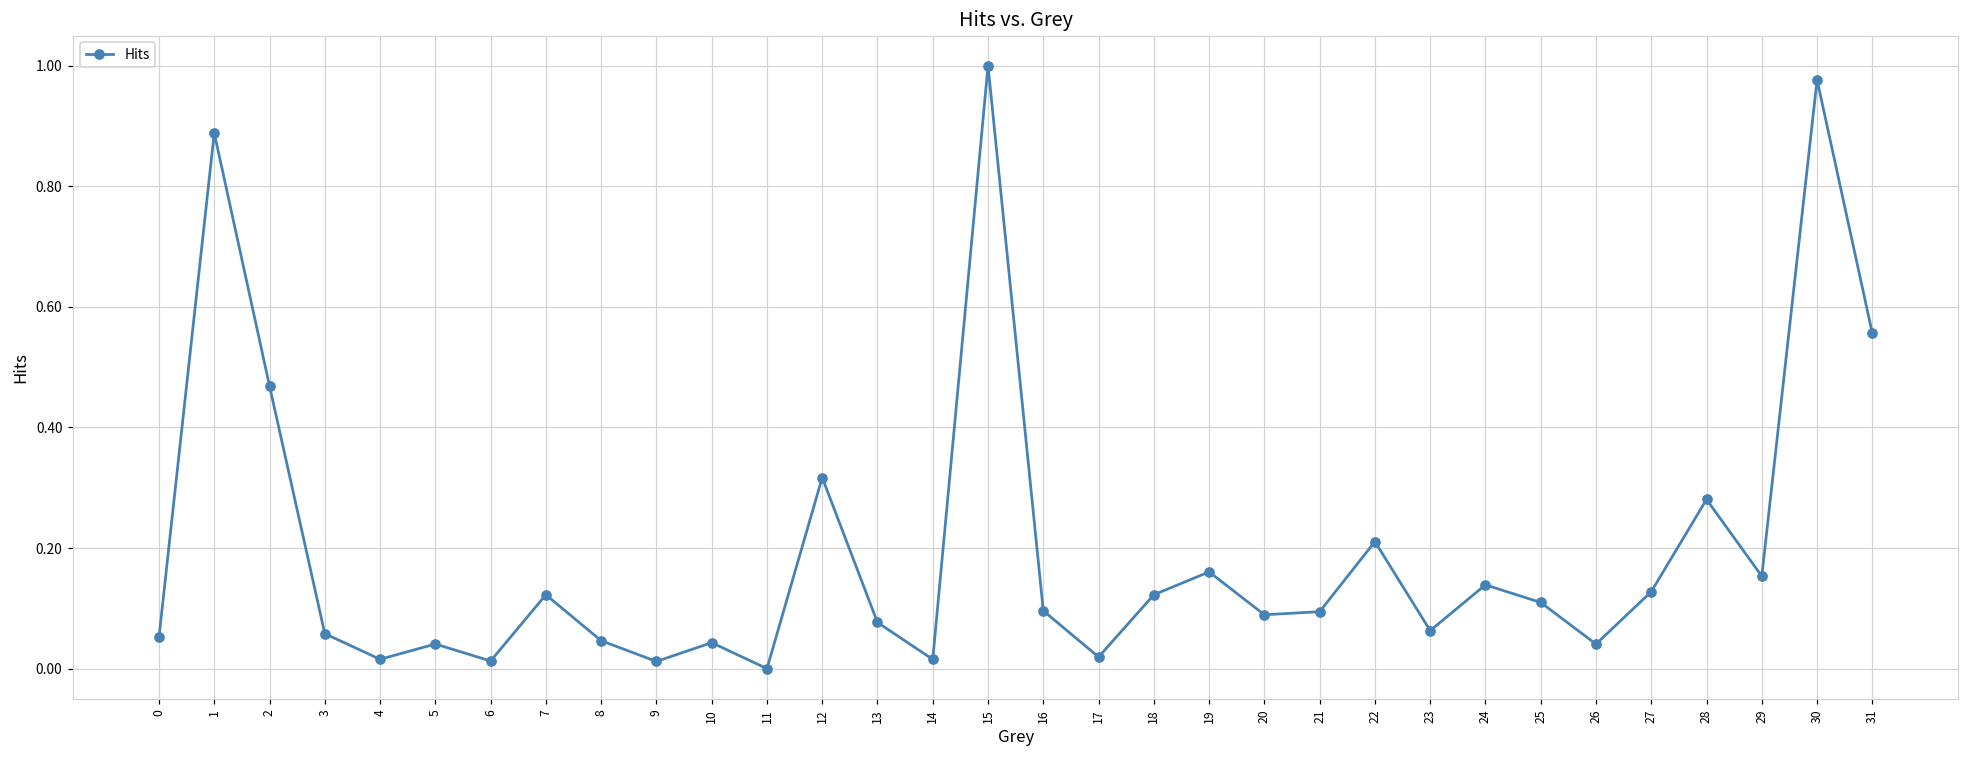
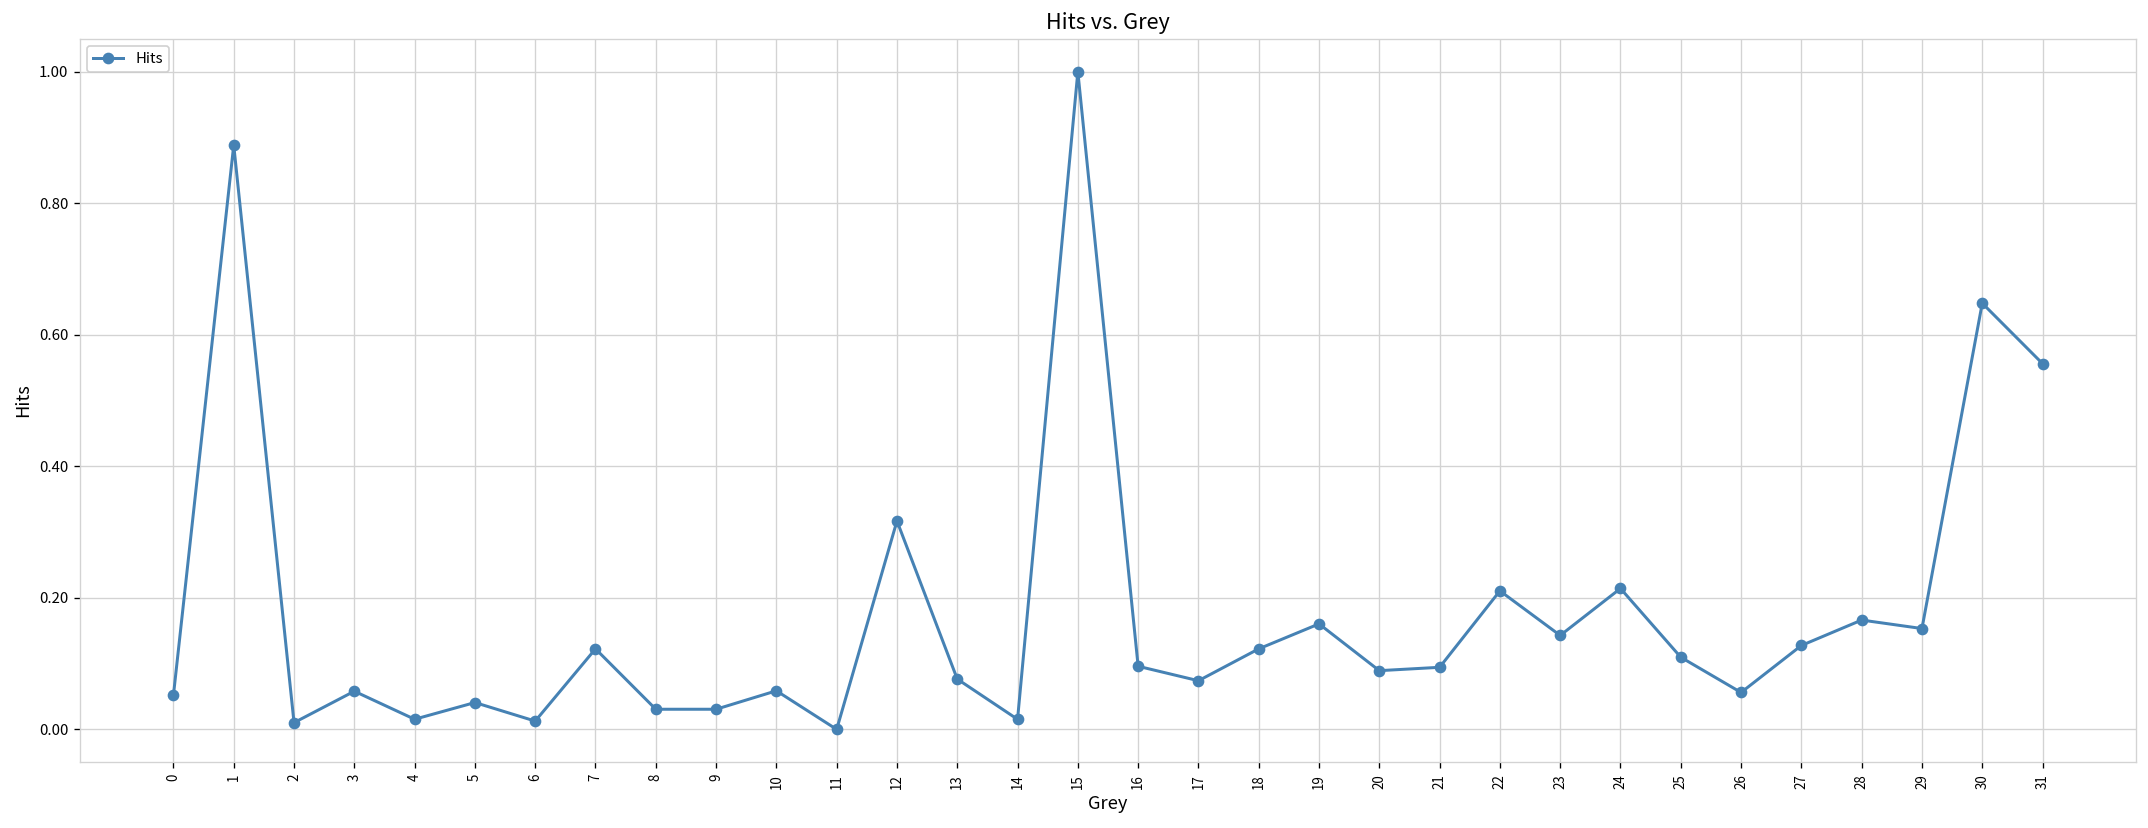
2: 0.47 -> 0.01
8: 0.05 -> 0.03
9: 0.01 -> 0.03
10: 0.04 -> 0.06
17: 0.02 -> 0.07
23: 0.06 -> 0.14
24: 0.14 -> 0.21
26: 0.04 -> 0.06
28: 0.28 -> 0.17
30: 0.98 -> 0.65
